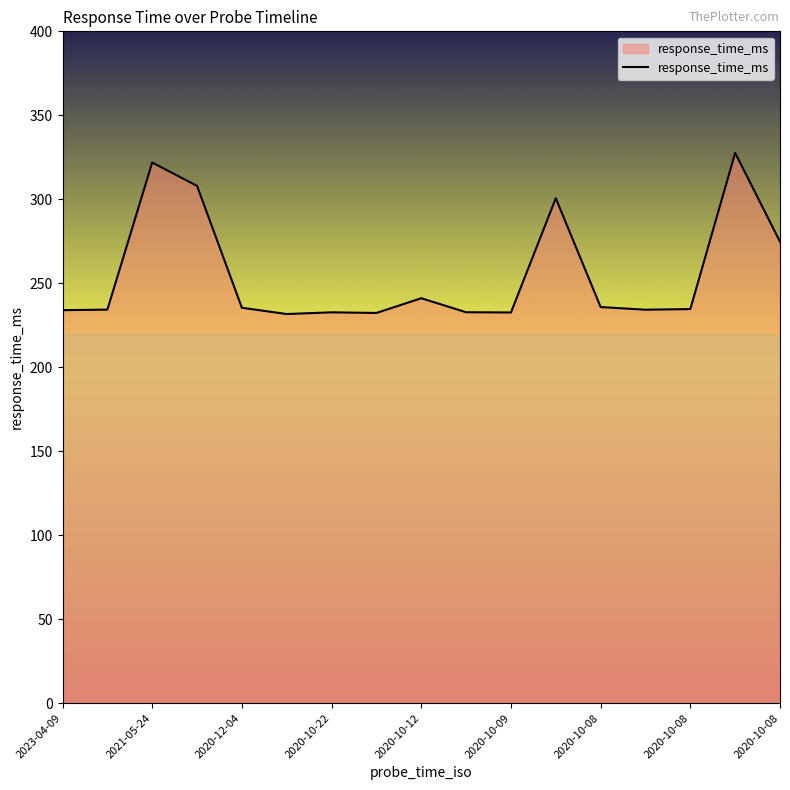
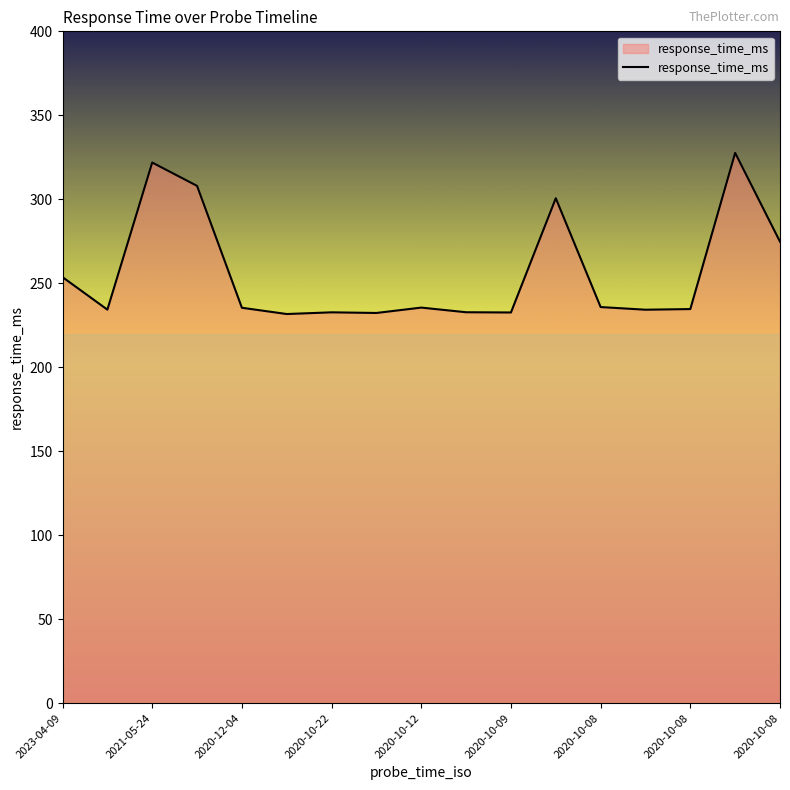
2023-04-09: 234 -> 254
2020-10-12: 241 -> 236
